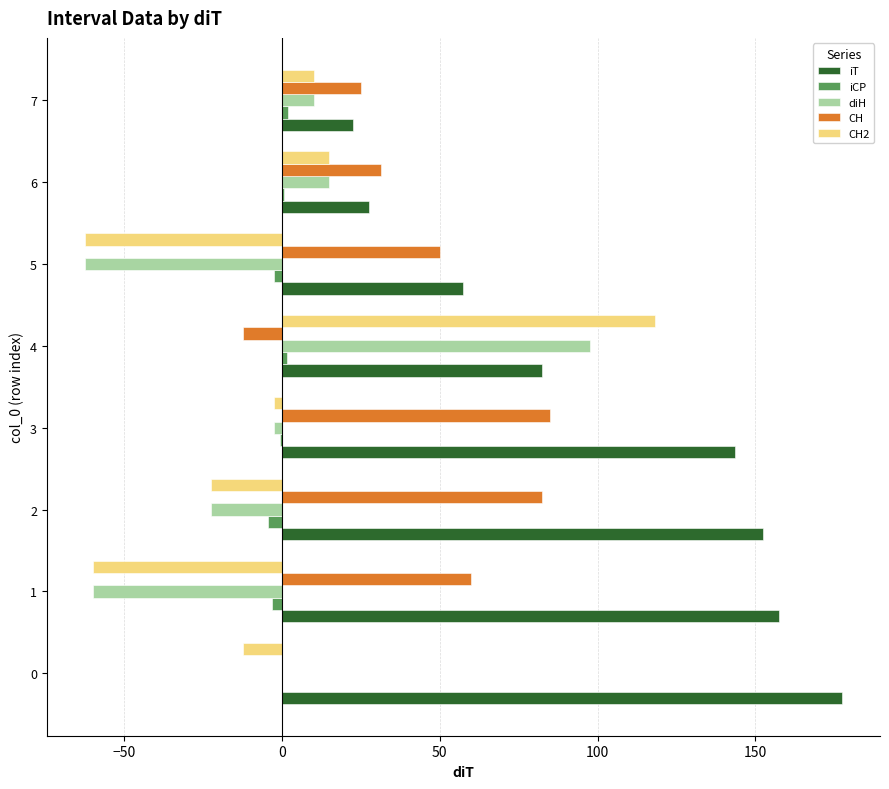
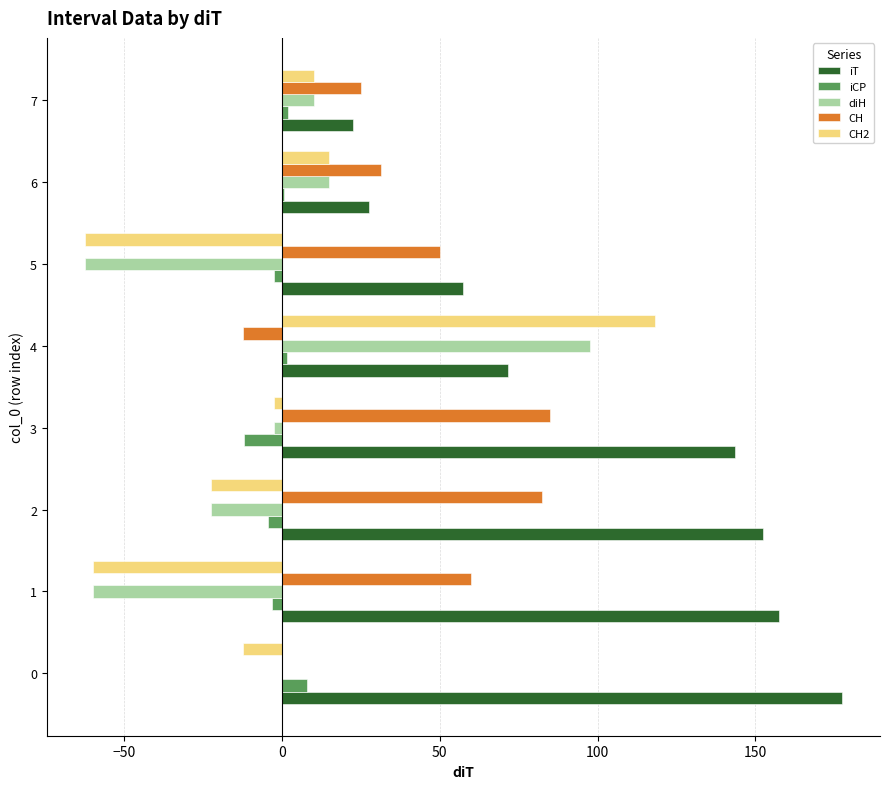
iT, 4: 83 -> 72
iCP, 3: -1 -> -12
iCP, 0: 0 -> 8
